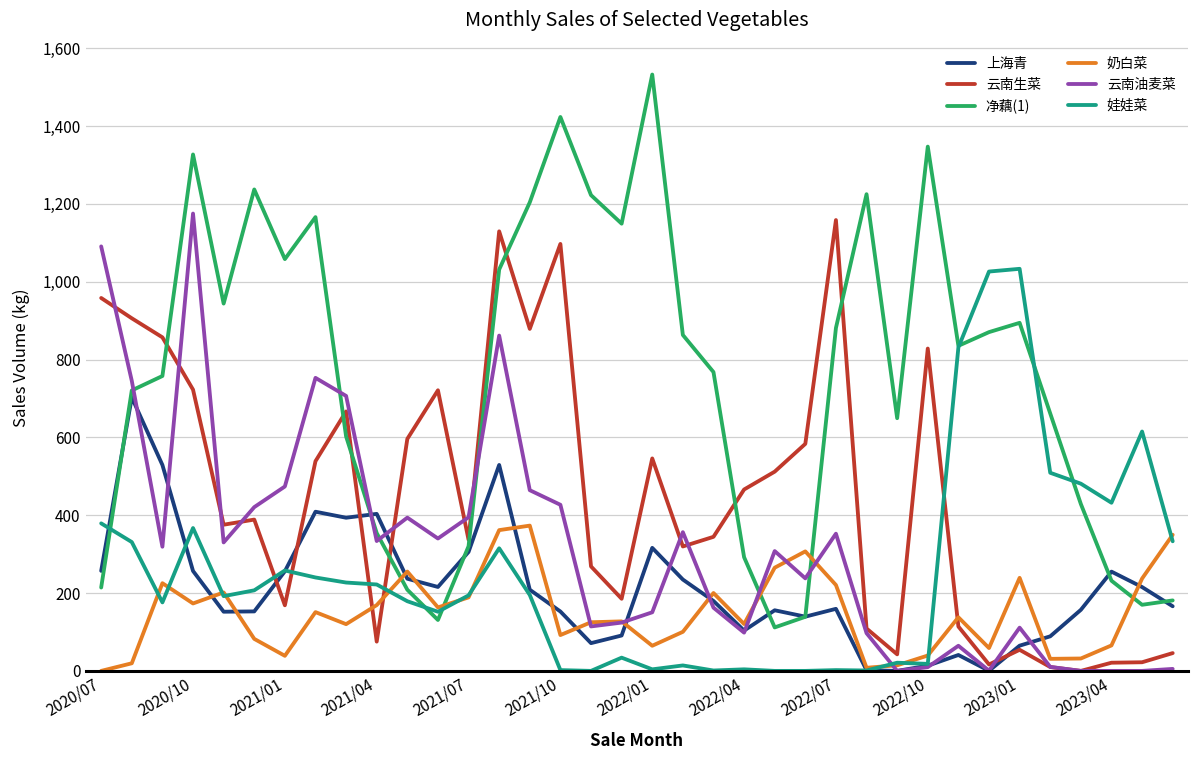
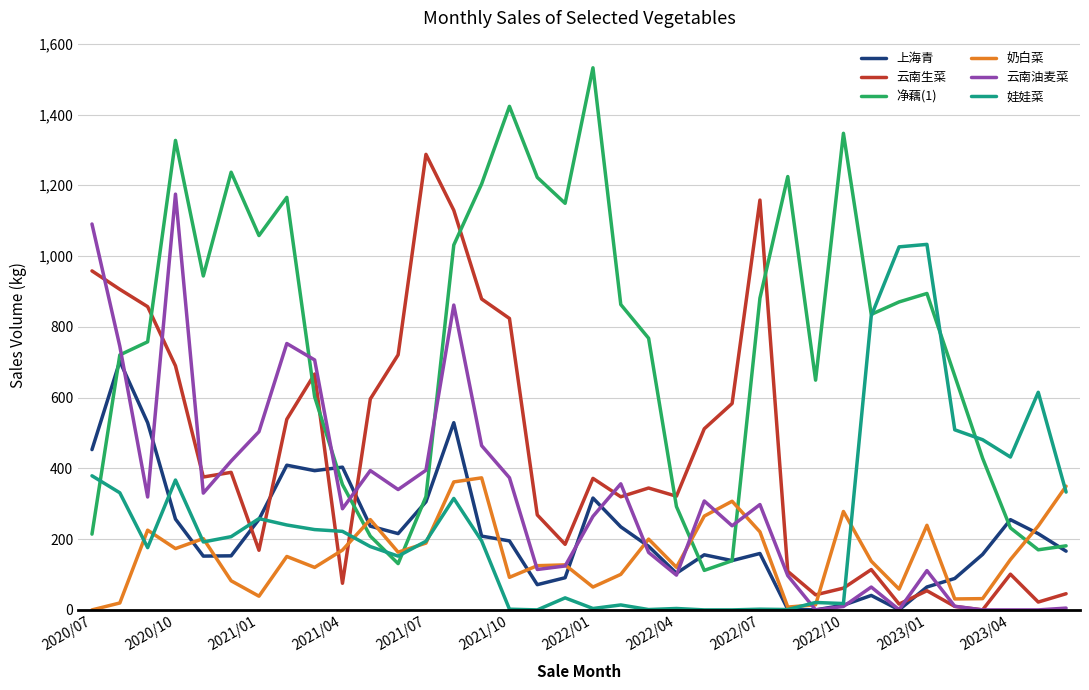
上海青, 2020/07: 260 -> 450
云南生菜, 2020/10: 720 -> 690
云南油麦菜, 2021/01: 470 -> 500
云南油麦菜, 2021/04: 330 -> 290
云南生菜, 2021/07: 340 -> 1,290
上海青, 2021/10: 150 -> 190
云南生菜, 2021/10: 1,100 -> 820
云南油麦菜, 2021/10: 430 -> 370
云南生菜, 2022/01: 550 -> 370
云南油麦菜, 2022/01: 150 -> 260
云南生菜, 2022/04: 470 -> 320
云南油麦菜, 2022/07: 350 -> 300
云南生菜, 2022/10: 830 -> 60
奶白菜, 2022/10: 40 -> 280
云南生菜, 2023/04: 20 -> 100
奶白菜, 2023/04: 70 -> 140
